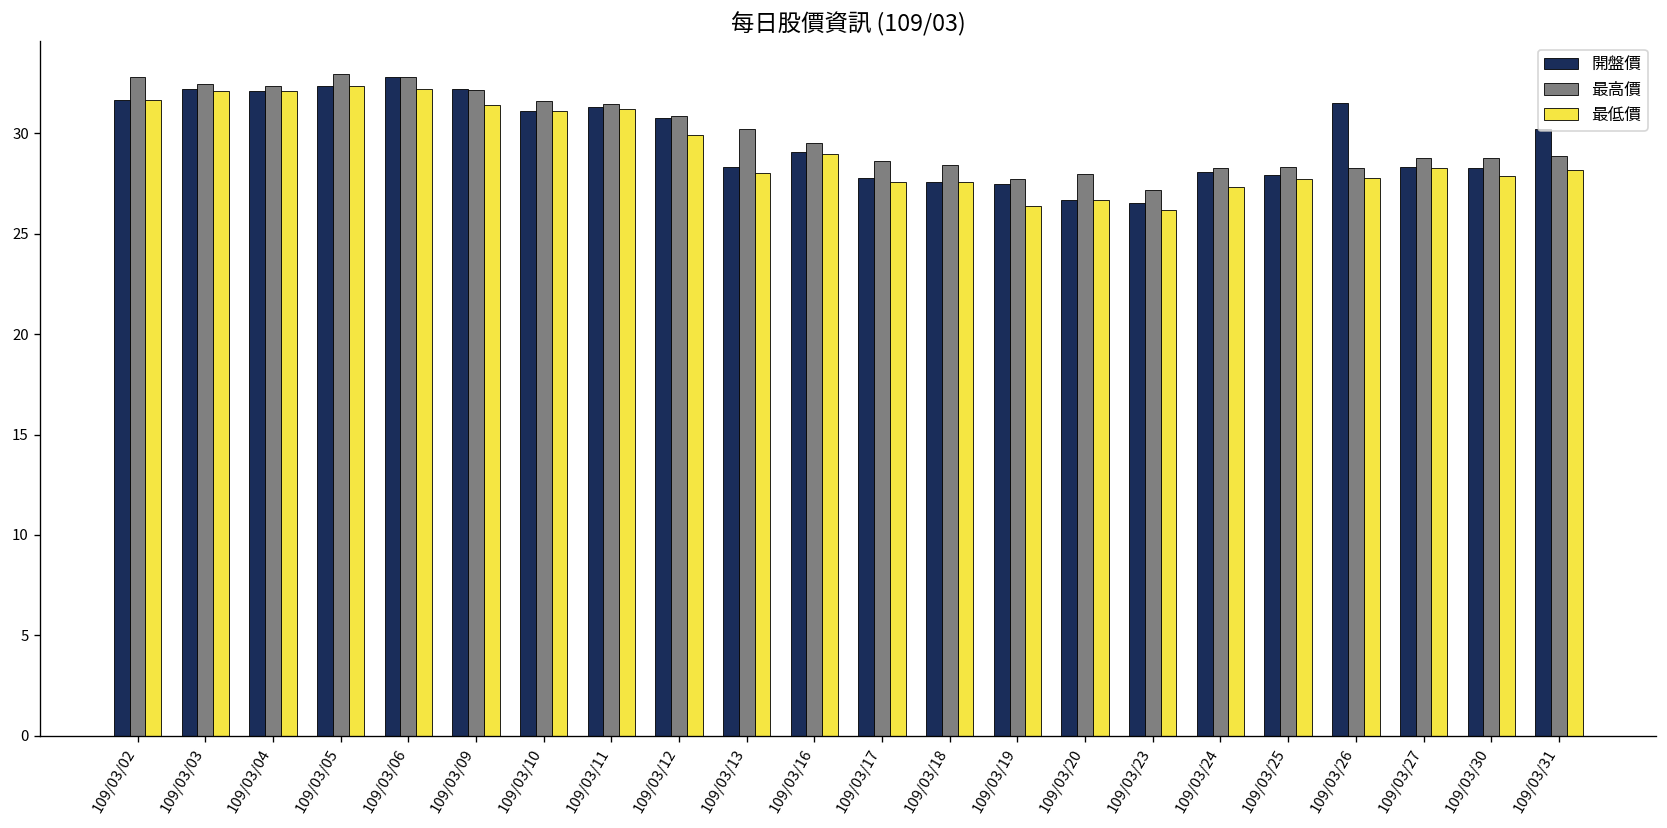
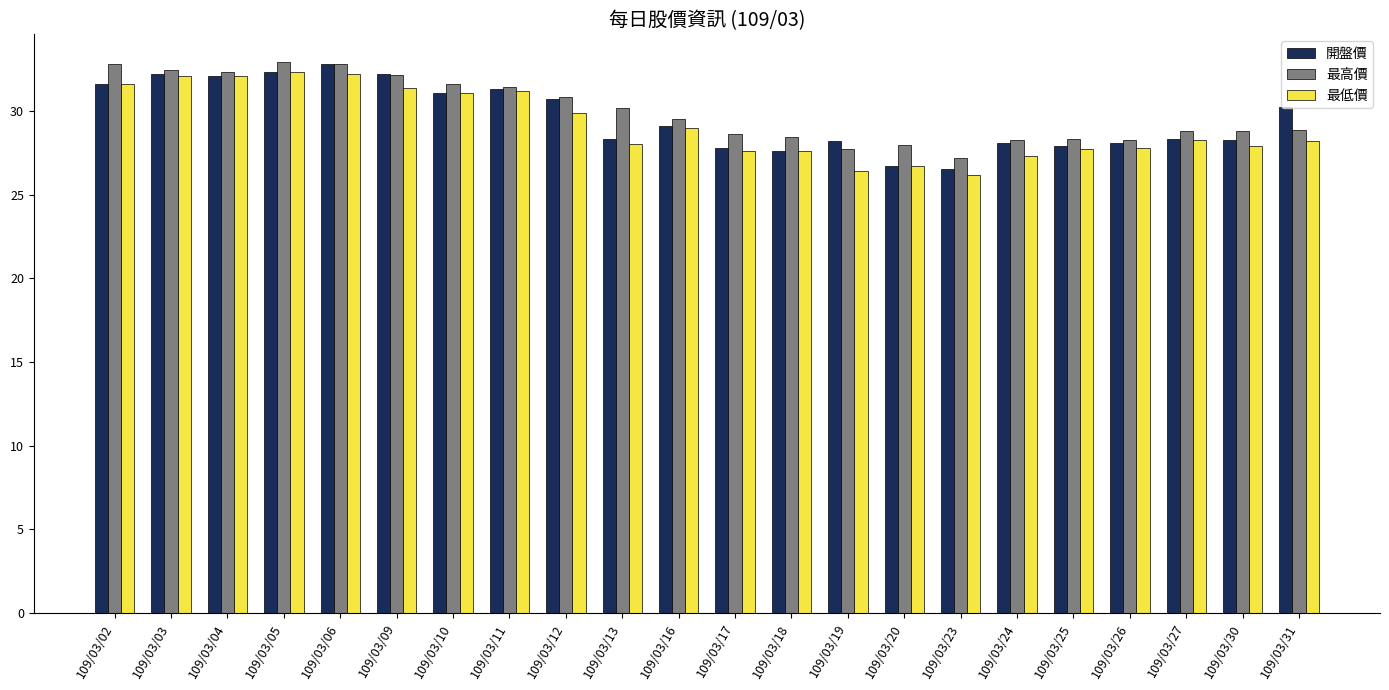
開盤價, 109/03/19: 27.5 -> 28.2
開盤價, 109/03/26: 31.5 -> 28.1
